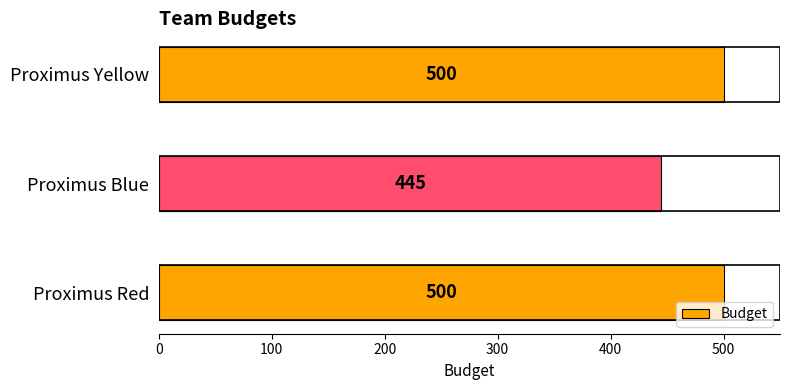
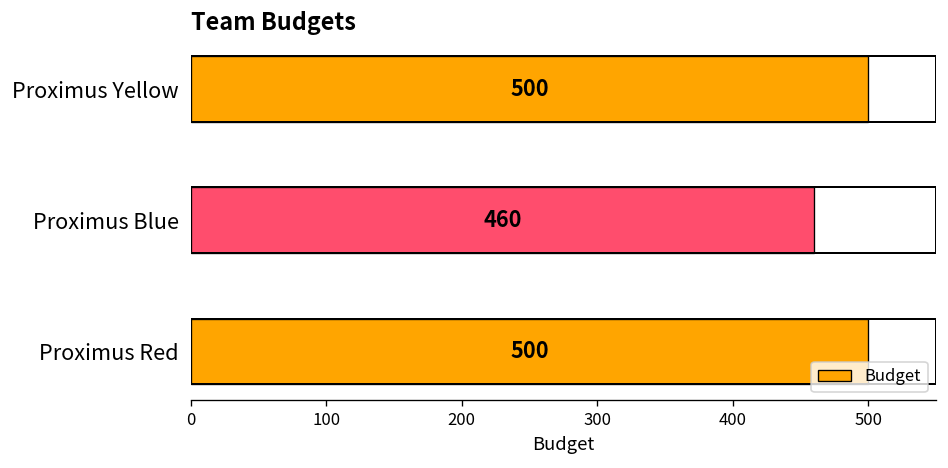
Proximus Blue: 445 -> 460
